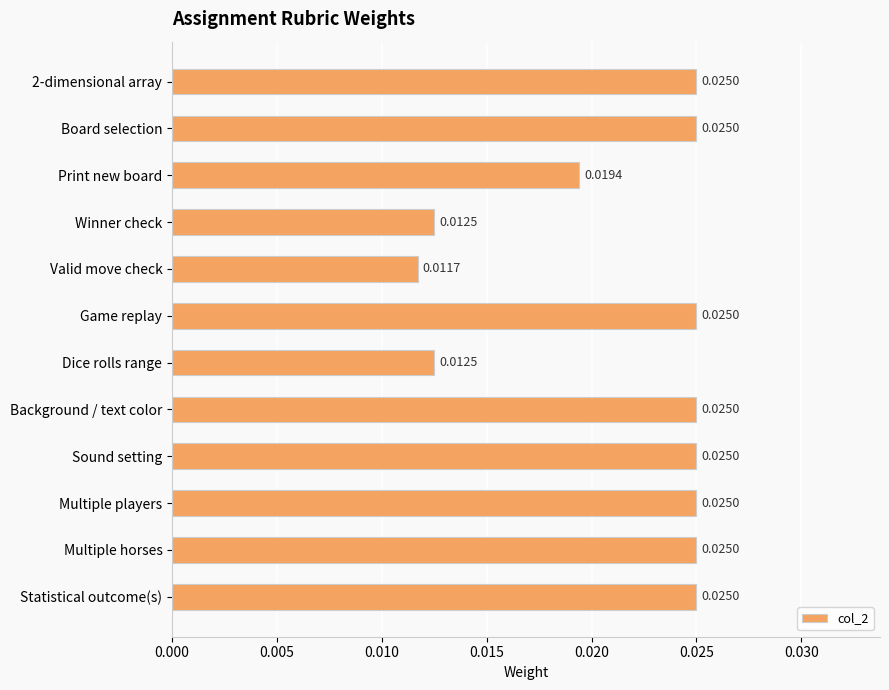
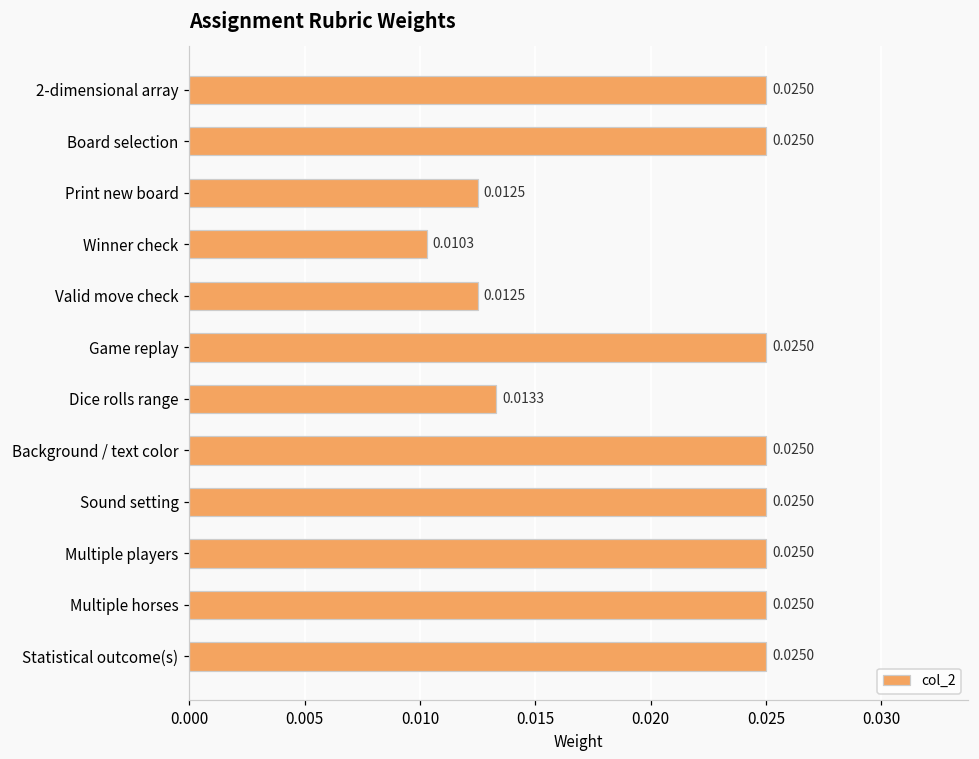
Print new board: 0.0194 -> 0.0125
Winner check: 0.0125 -> 0.0103
Valid move check: 0.0117 -> 0.0125
Dice rolls range: 0.0125 -> 0.0133
